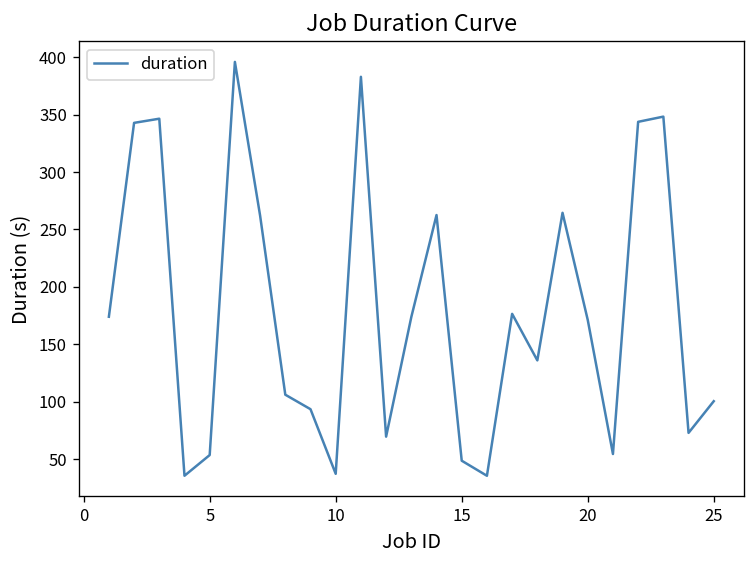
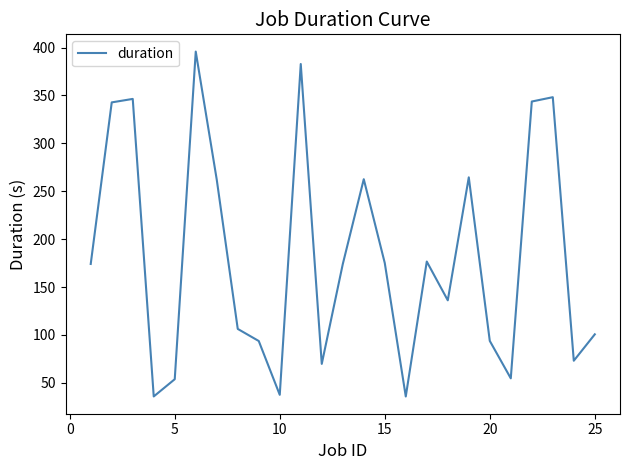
15: 50 -> 180
20: 170 -> 90
